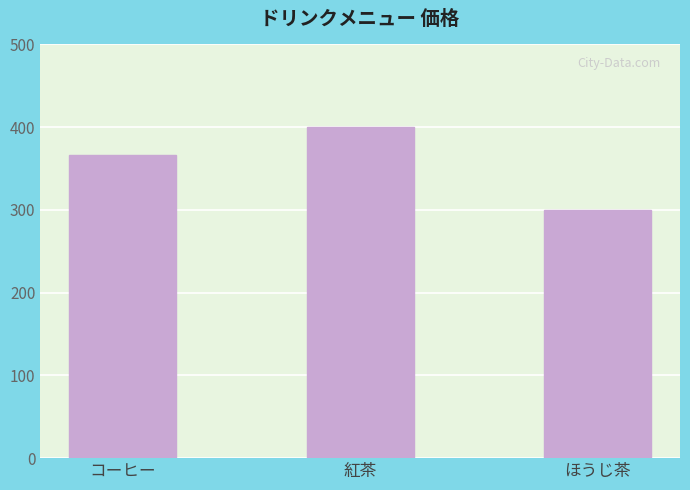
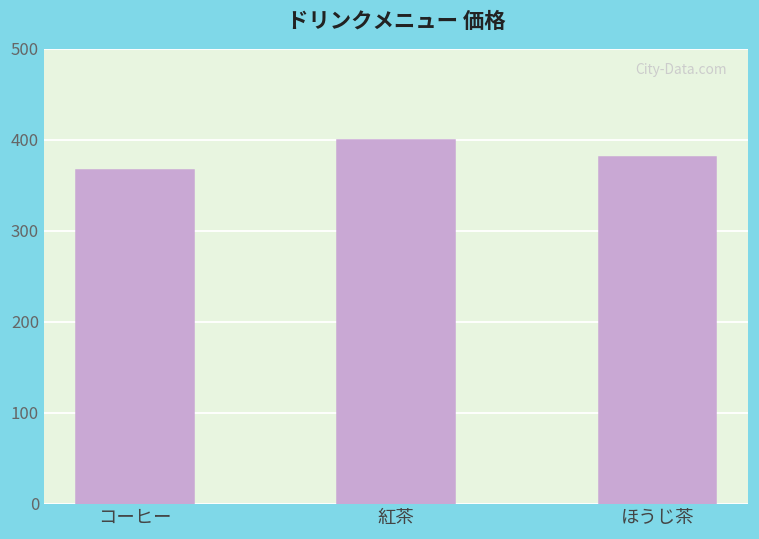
ほうじ茶: 300 -> 380
